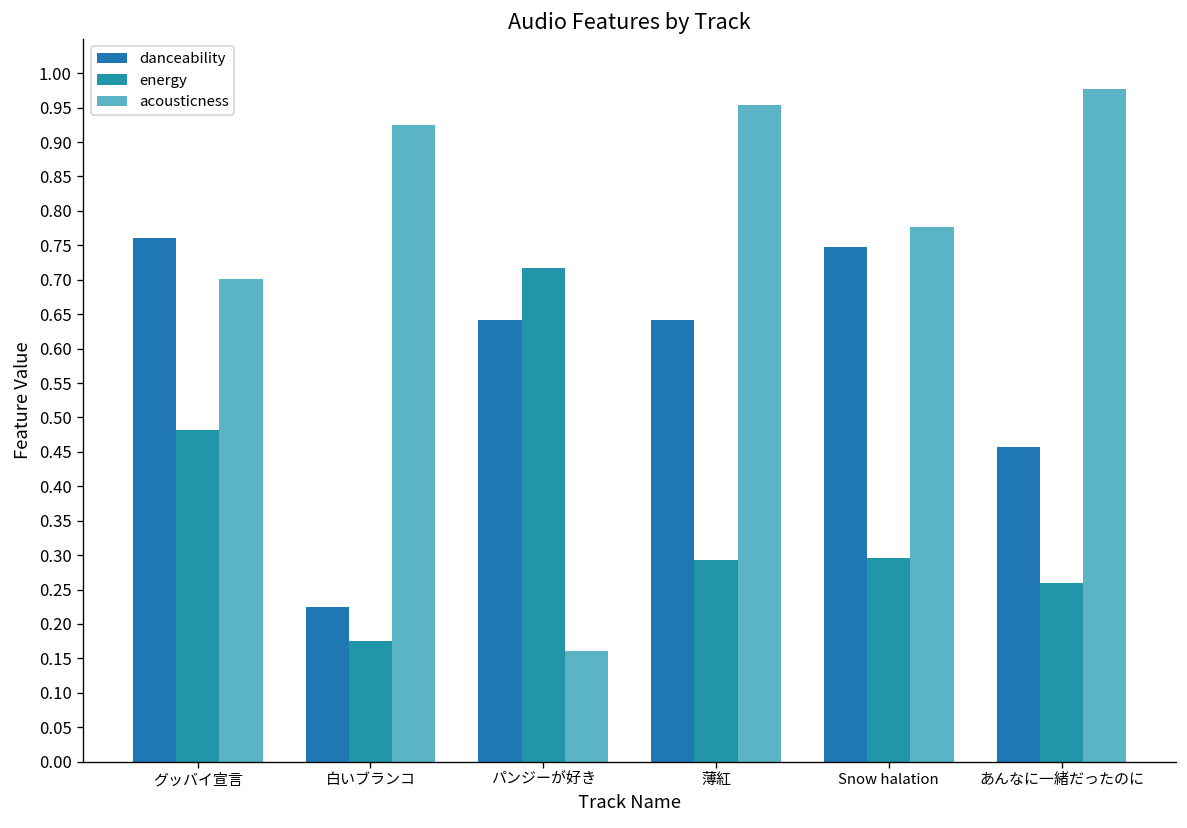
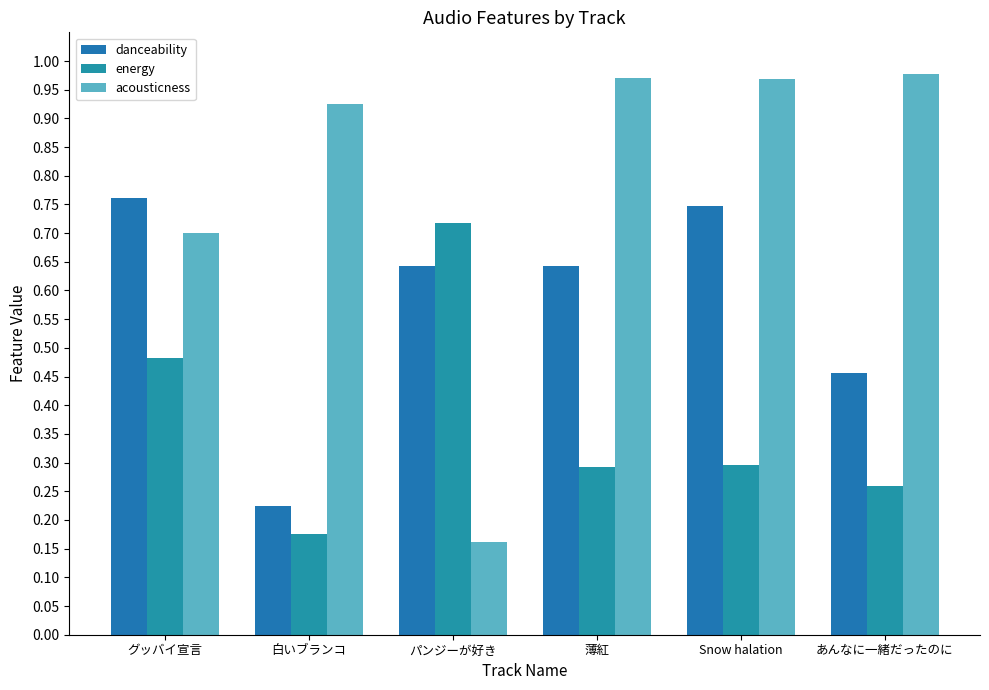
acousticness, 薄紅: 0.95 -> 0.97
acousticness, Snow halation: 0.78 -> 0.97
